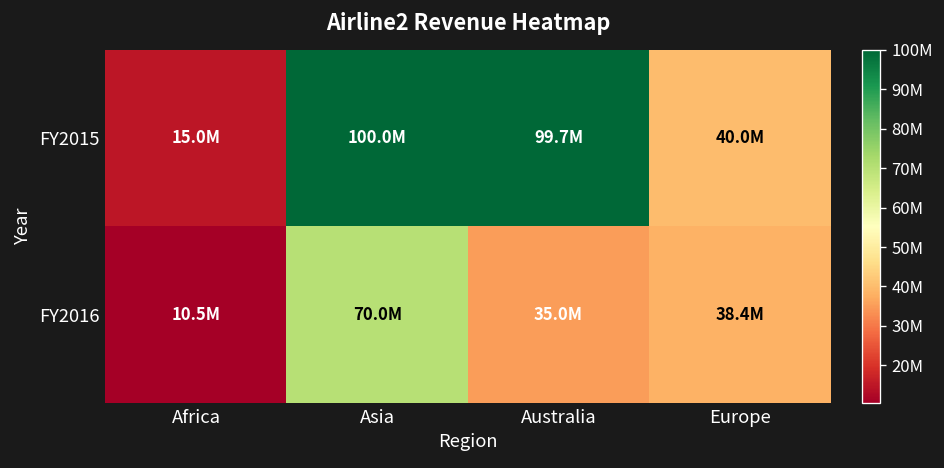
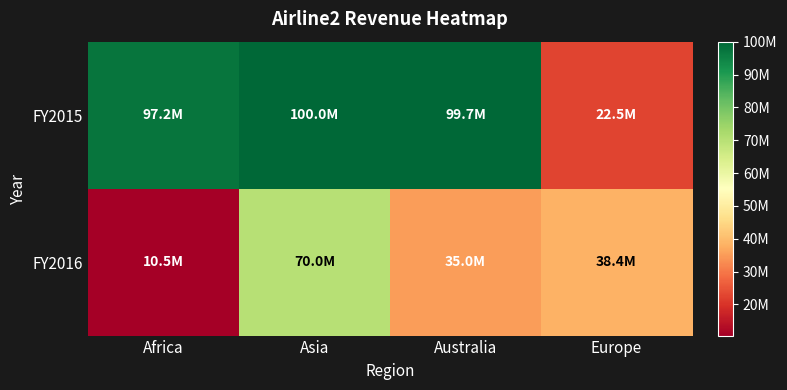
FY2015, Africa: 15.0M -> 97.2M
FY2015, Europe: 40.0M -> 22.5M
